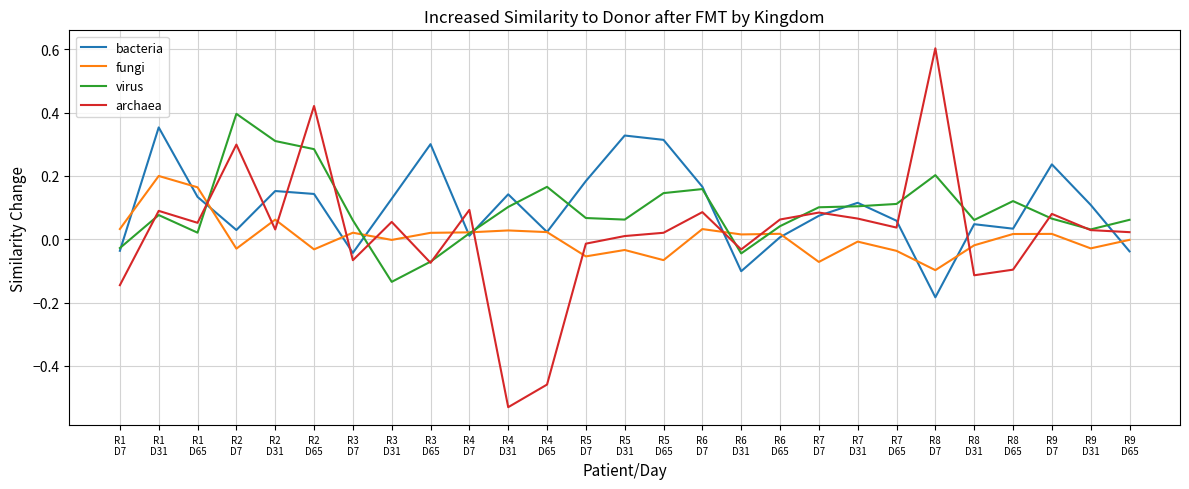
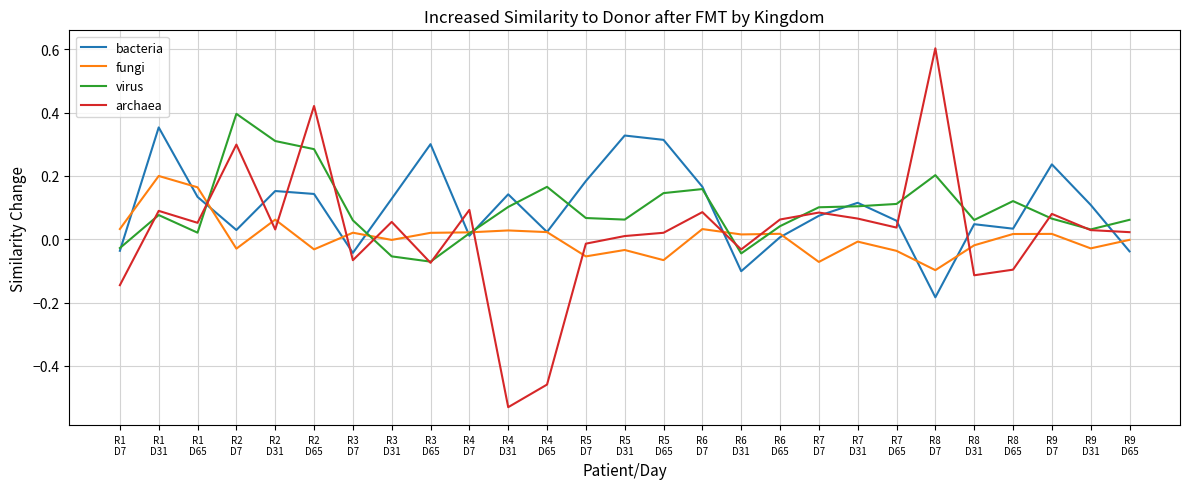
virus, R3 D31: -0.13 -> -0.05
